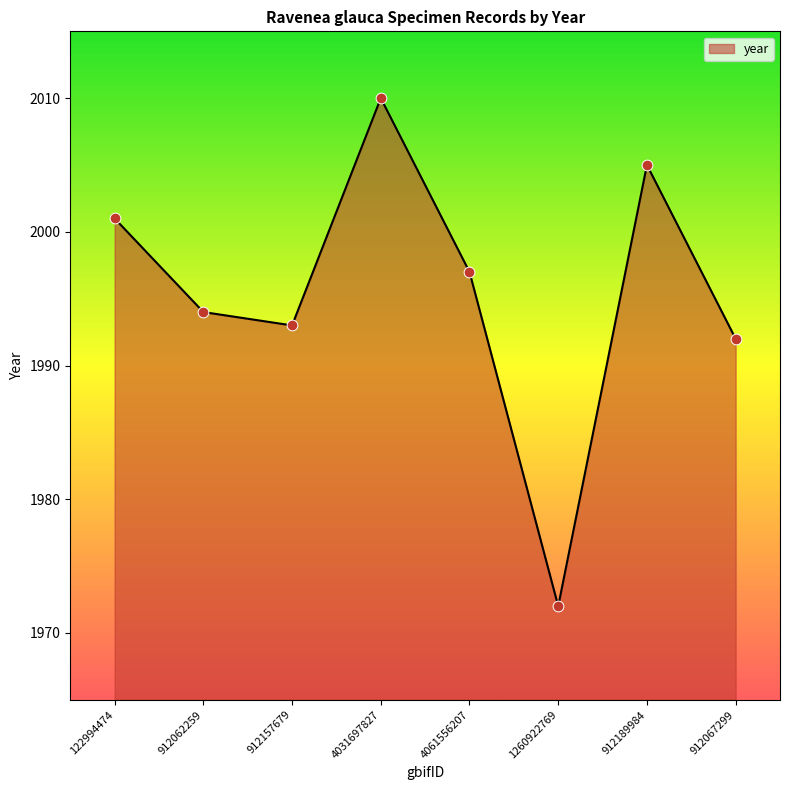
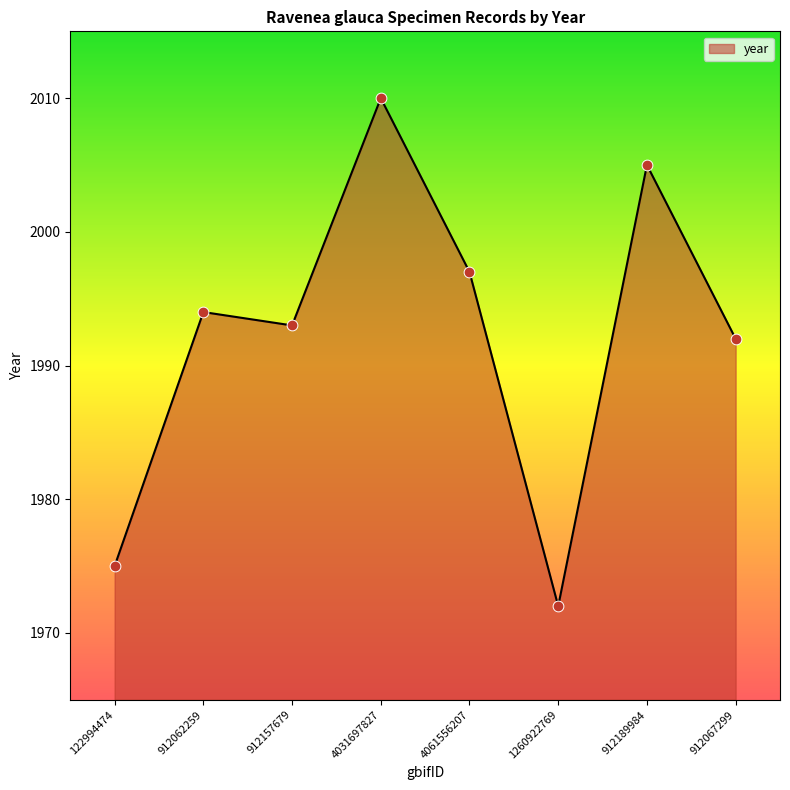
122994474: 2001 -> 1975
